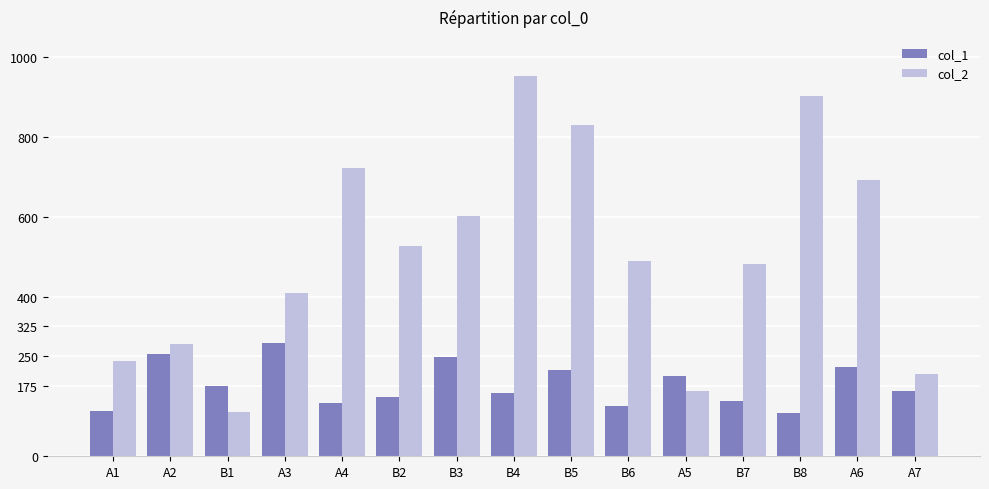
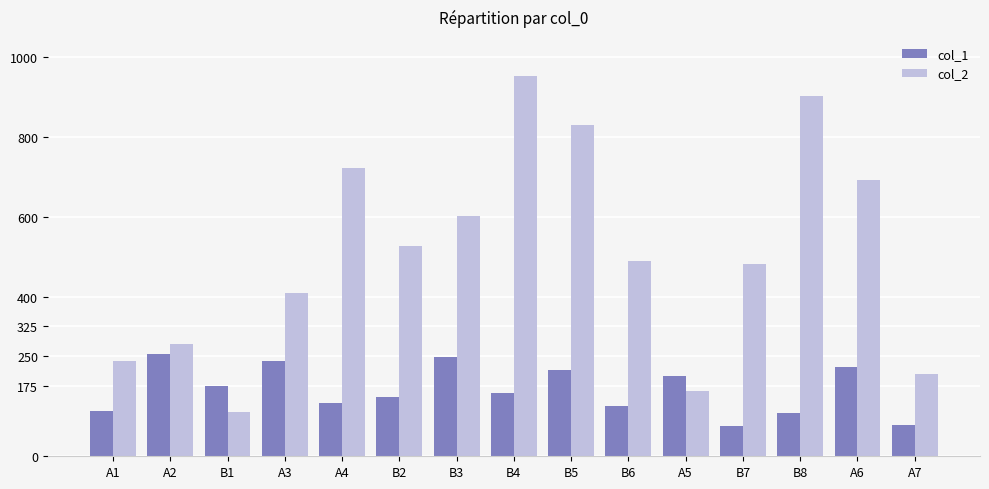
col_1, A3: 280 -> 240
col_1, B7: 140 -> 80
col_1, A7: 160 -> 80
